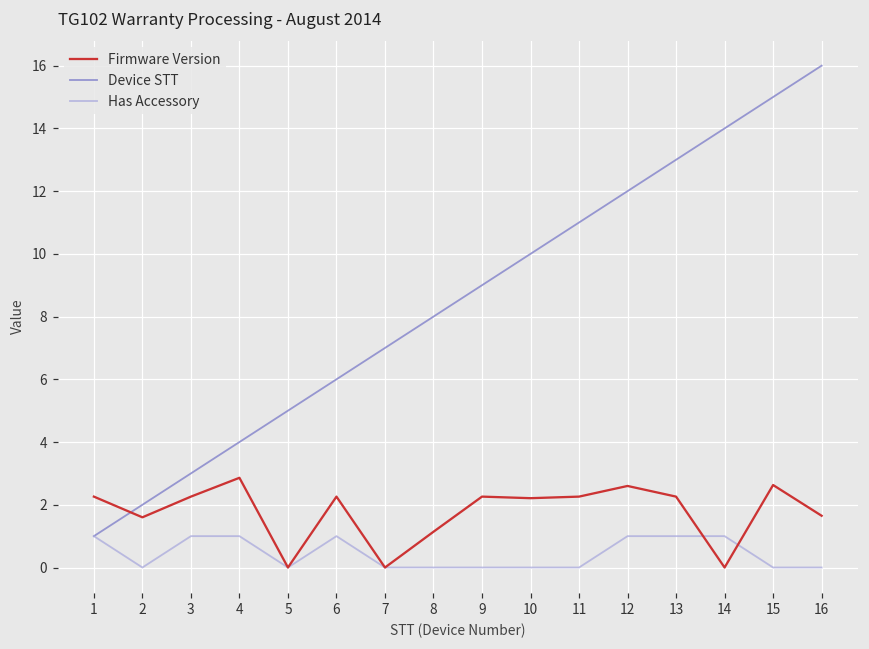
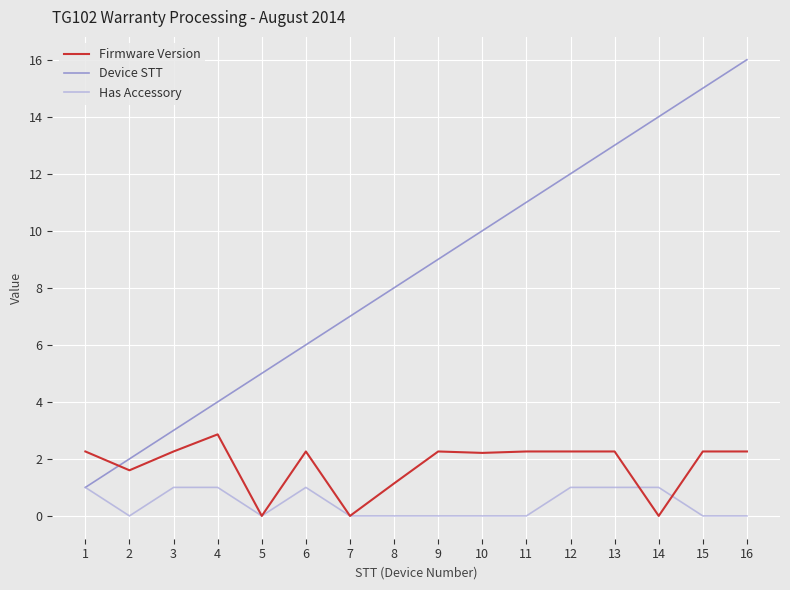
Firmware Version, 12: 2.6 -> 2.3
Firmware Version, 15: 2.6 -> 2.3
Firmware Version, 16: 1.7 -> 2.3
